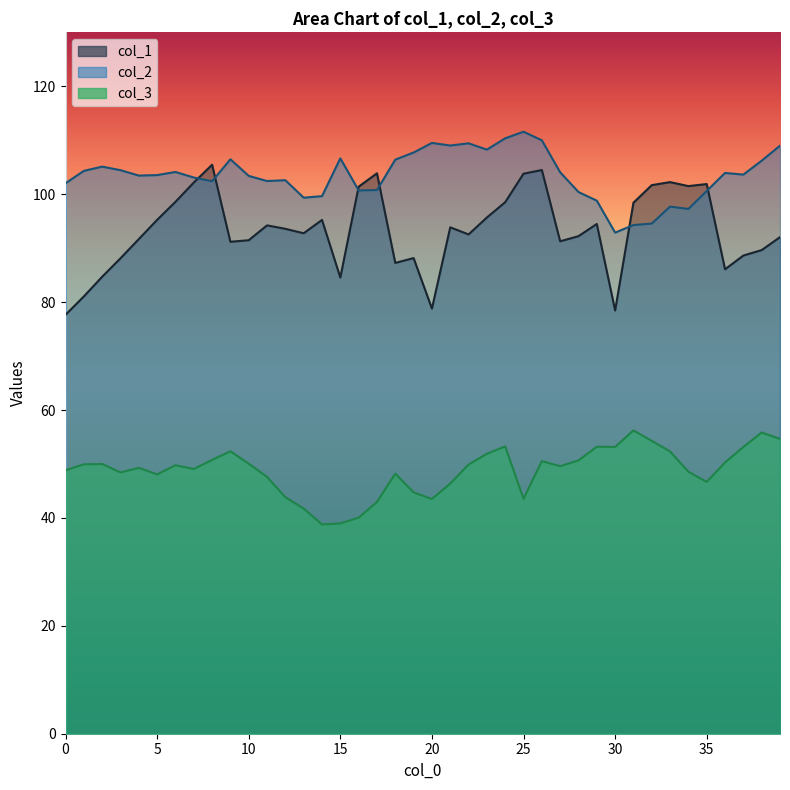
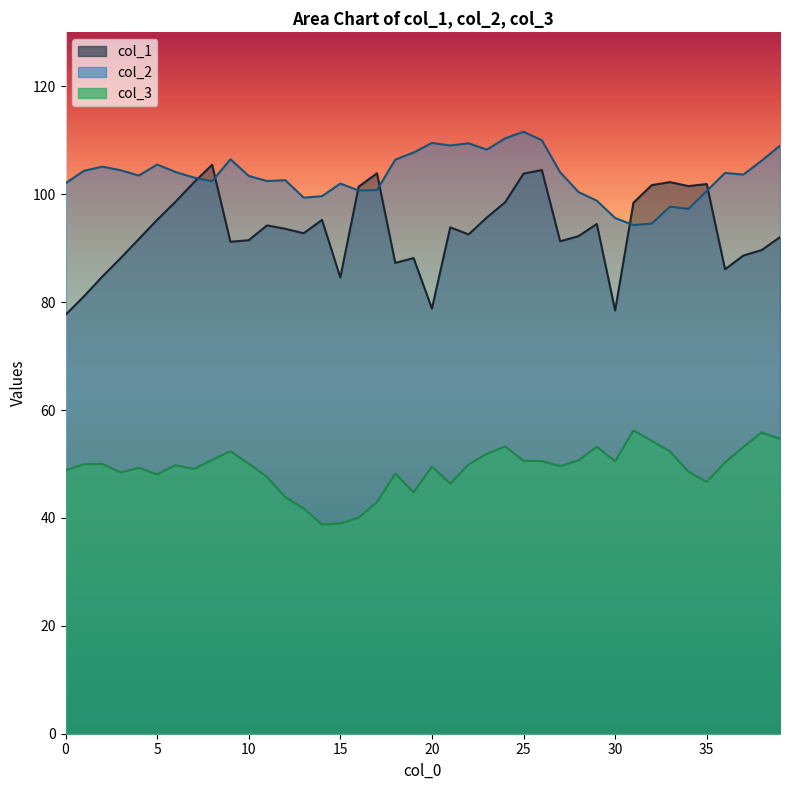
col_2, 5: 104 -> 105
col_2, 15: 107 -> 102
col_3, 20: 44 -> 50
col_3, 25: 44 -> 51
col_2, 30: 93 -> 96
col_3, 30: 53 -> 51
